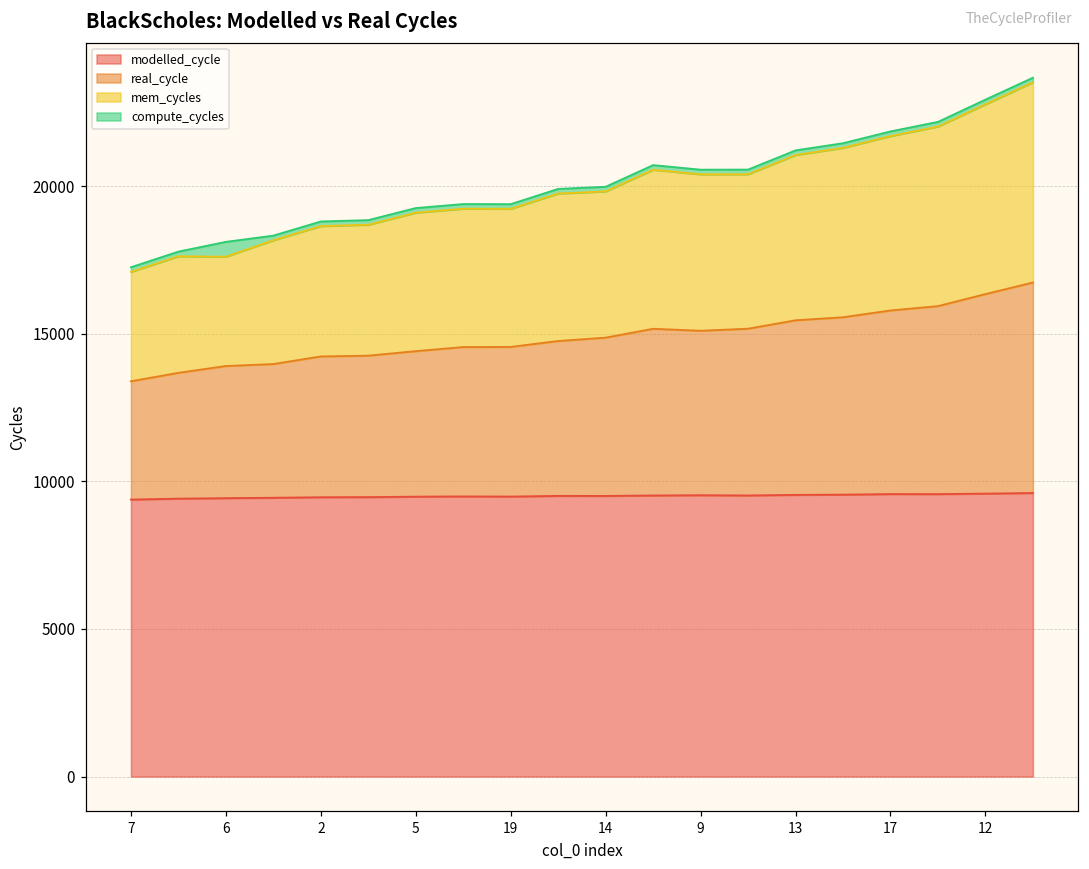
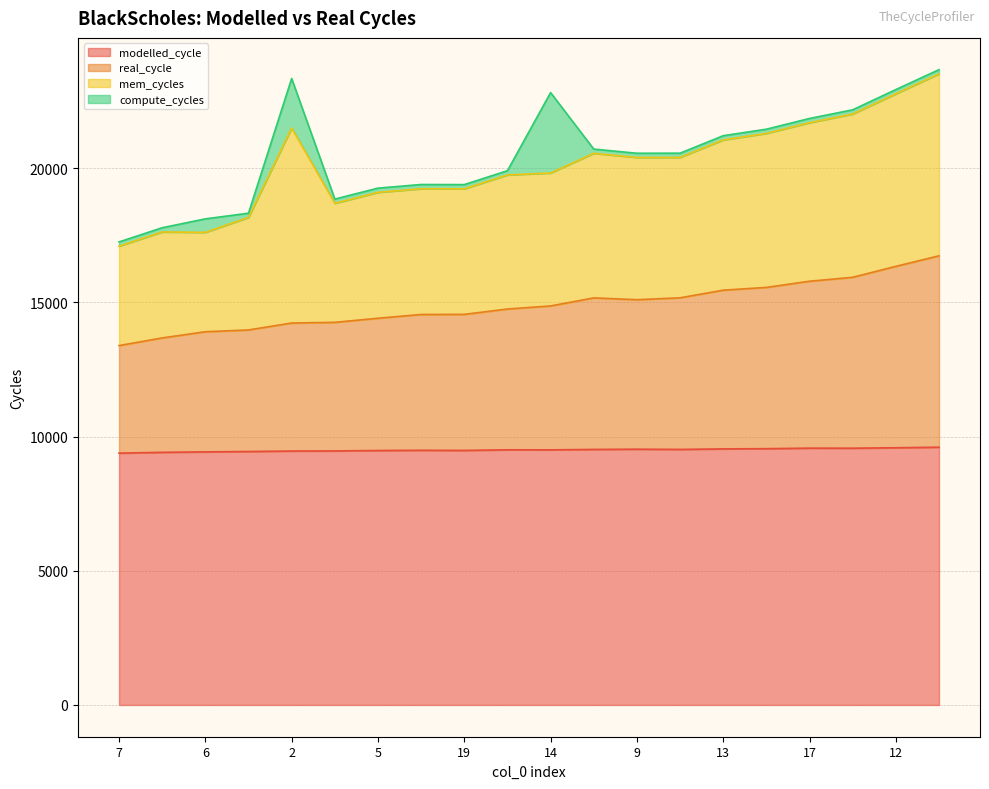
mem_cycles, 2: 4400 -> 7300
compute_cycles, 2: 200 -> 1800
compute_cycles, 14: 200 -> 3000
